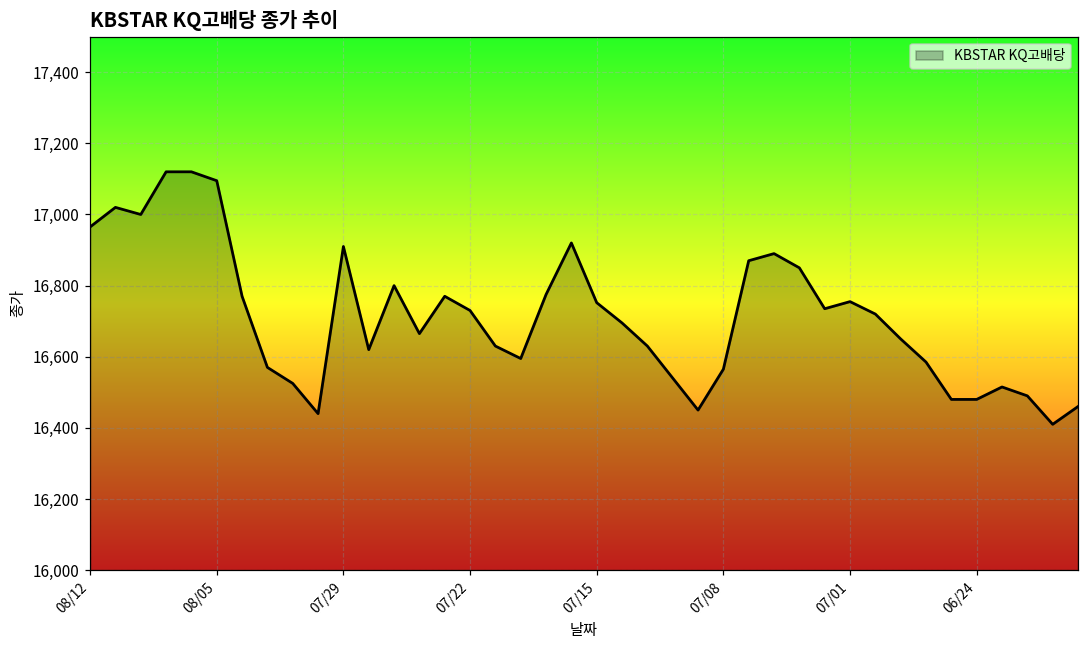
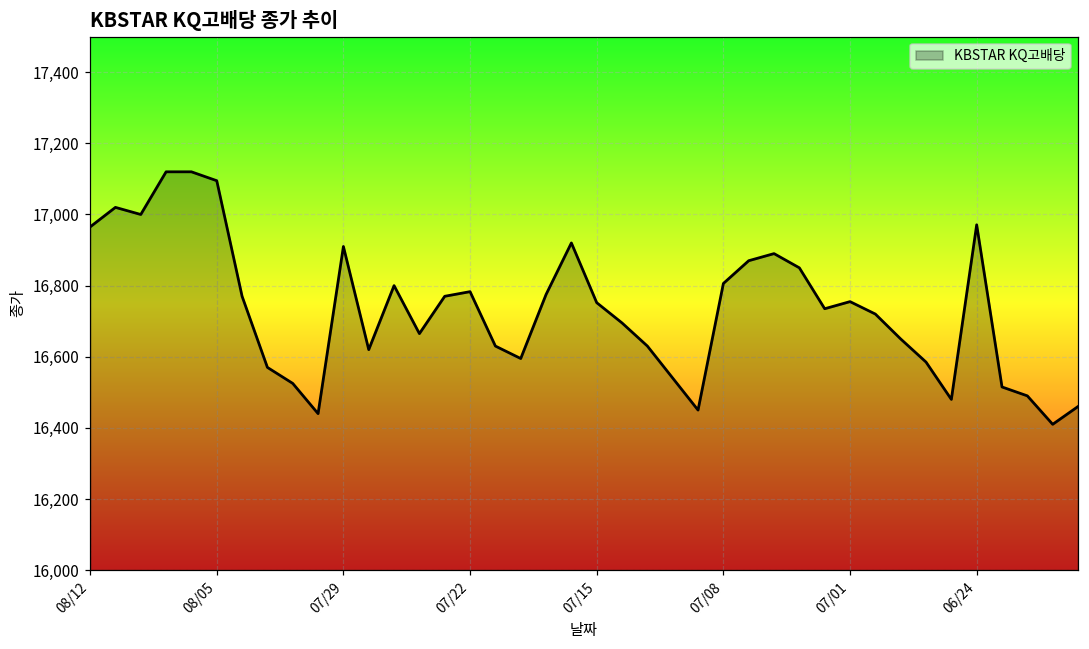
07/22: 16,730 -> 16,780
07/08: 16,570 -> 16,810
06/24: 16,480 -> 16,970
